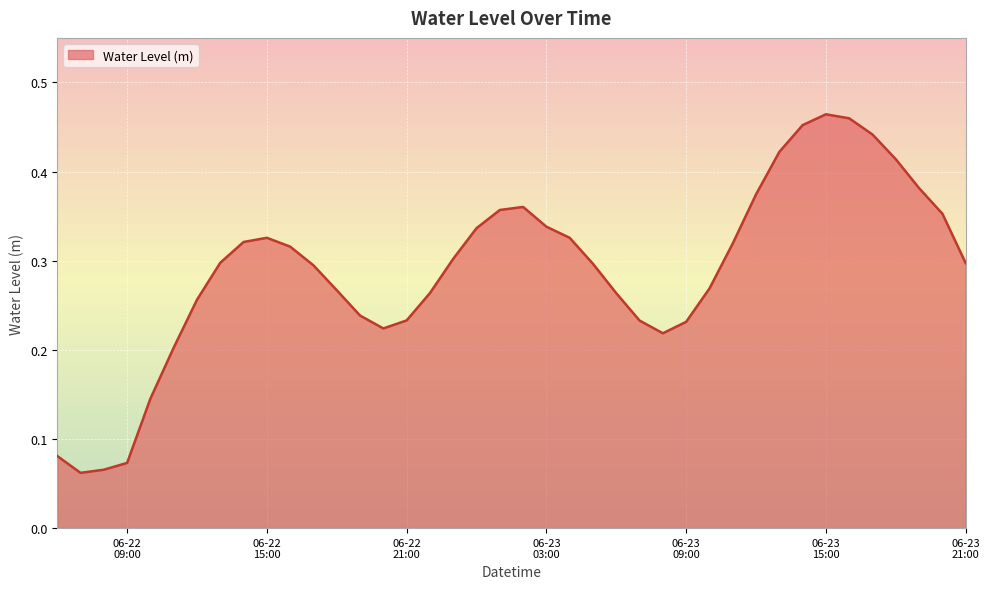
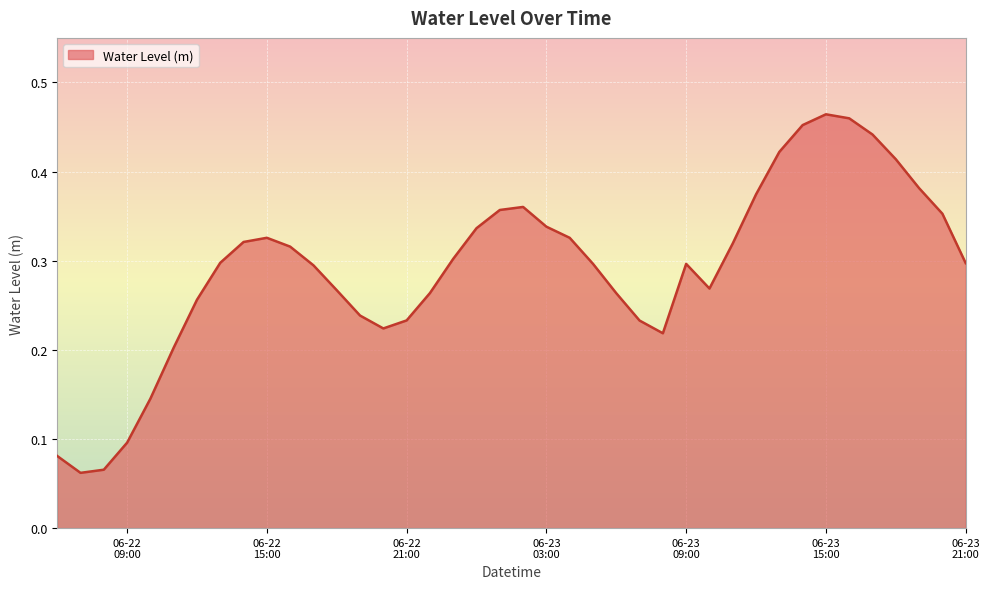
06-22 09:00: 0.07 -> 0.10
06-23 09:00: 0.23 -> 0.30
